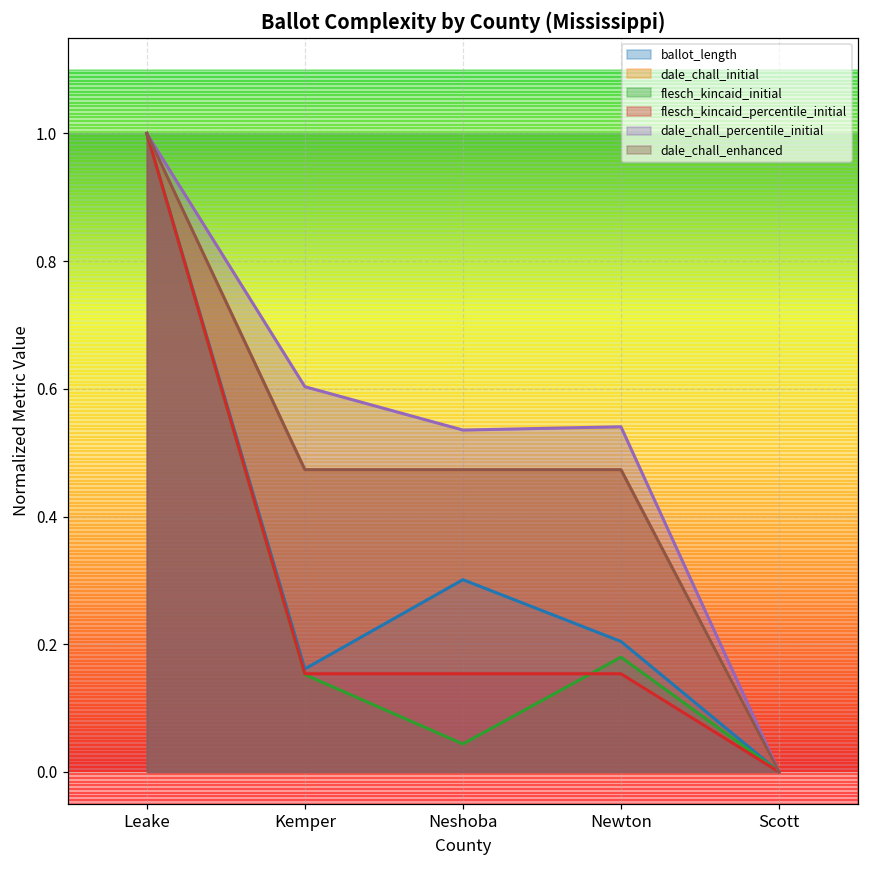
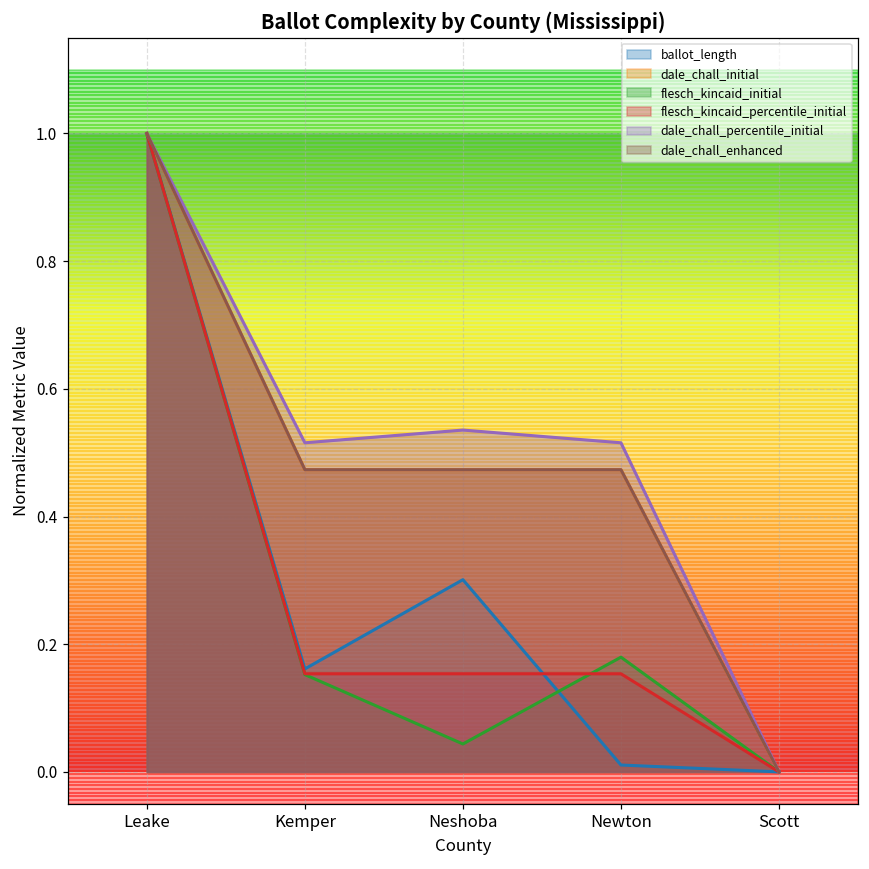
dale_chall_percentile_initial, Kemper: 0.60 -> 0.52
ballot_length, Newton: 0.20 -> 0.01
dale_chall_percentile_initial, Newton: 0.54 -> 0.52
